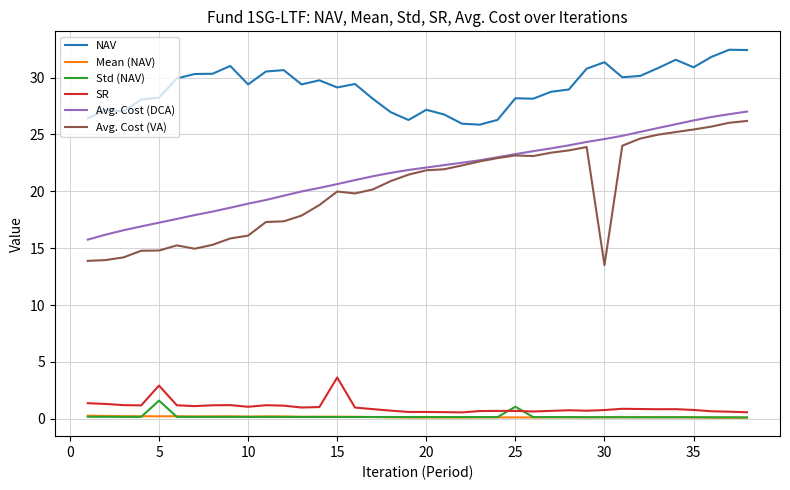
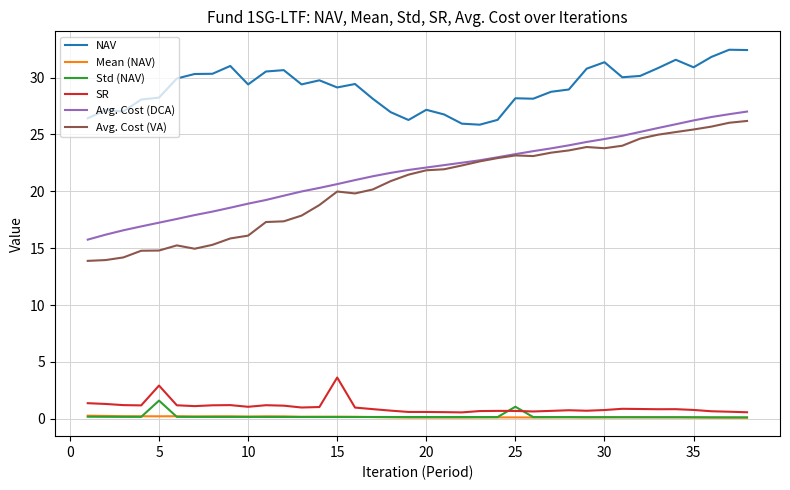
Avg. Cost (VA), 30: 13.5 -> 23.8
